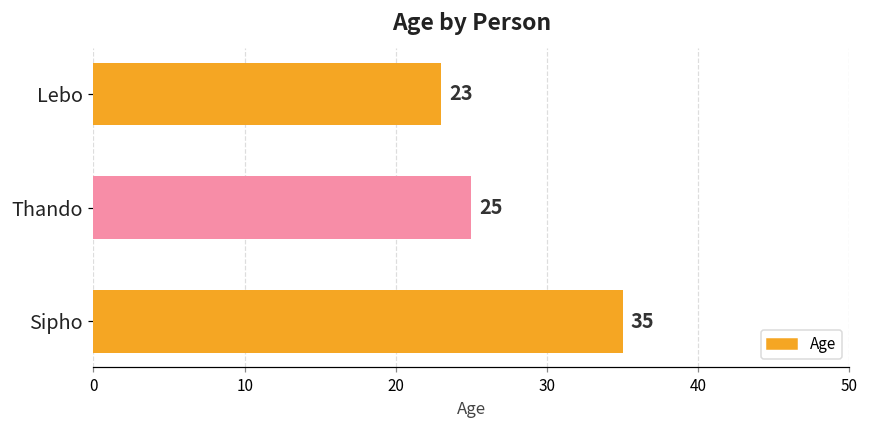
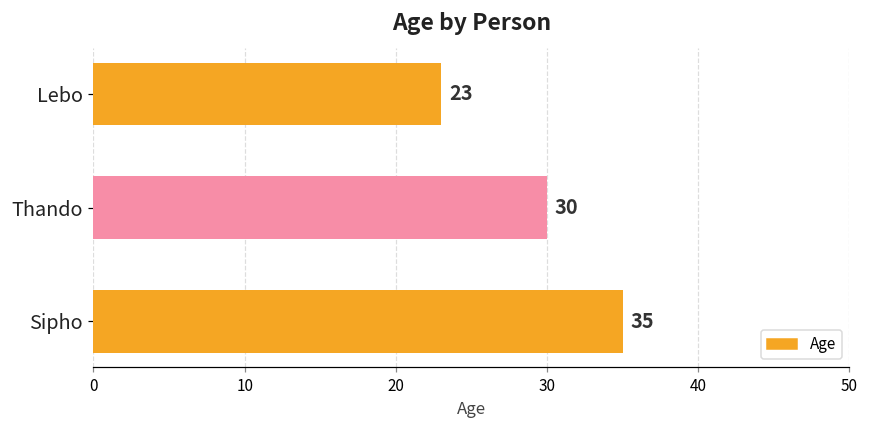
Thando: 25 -> 30
